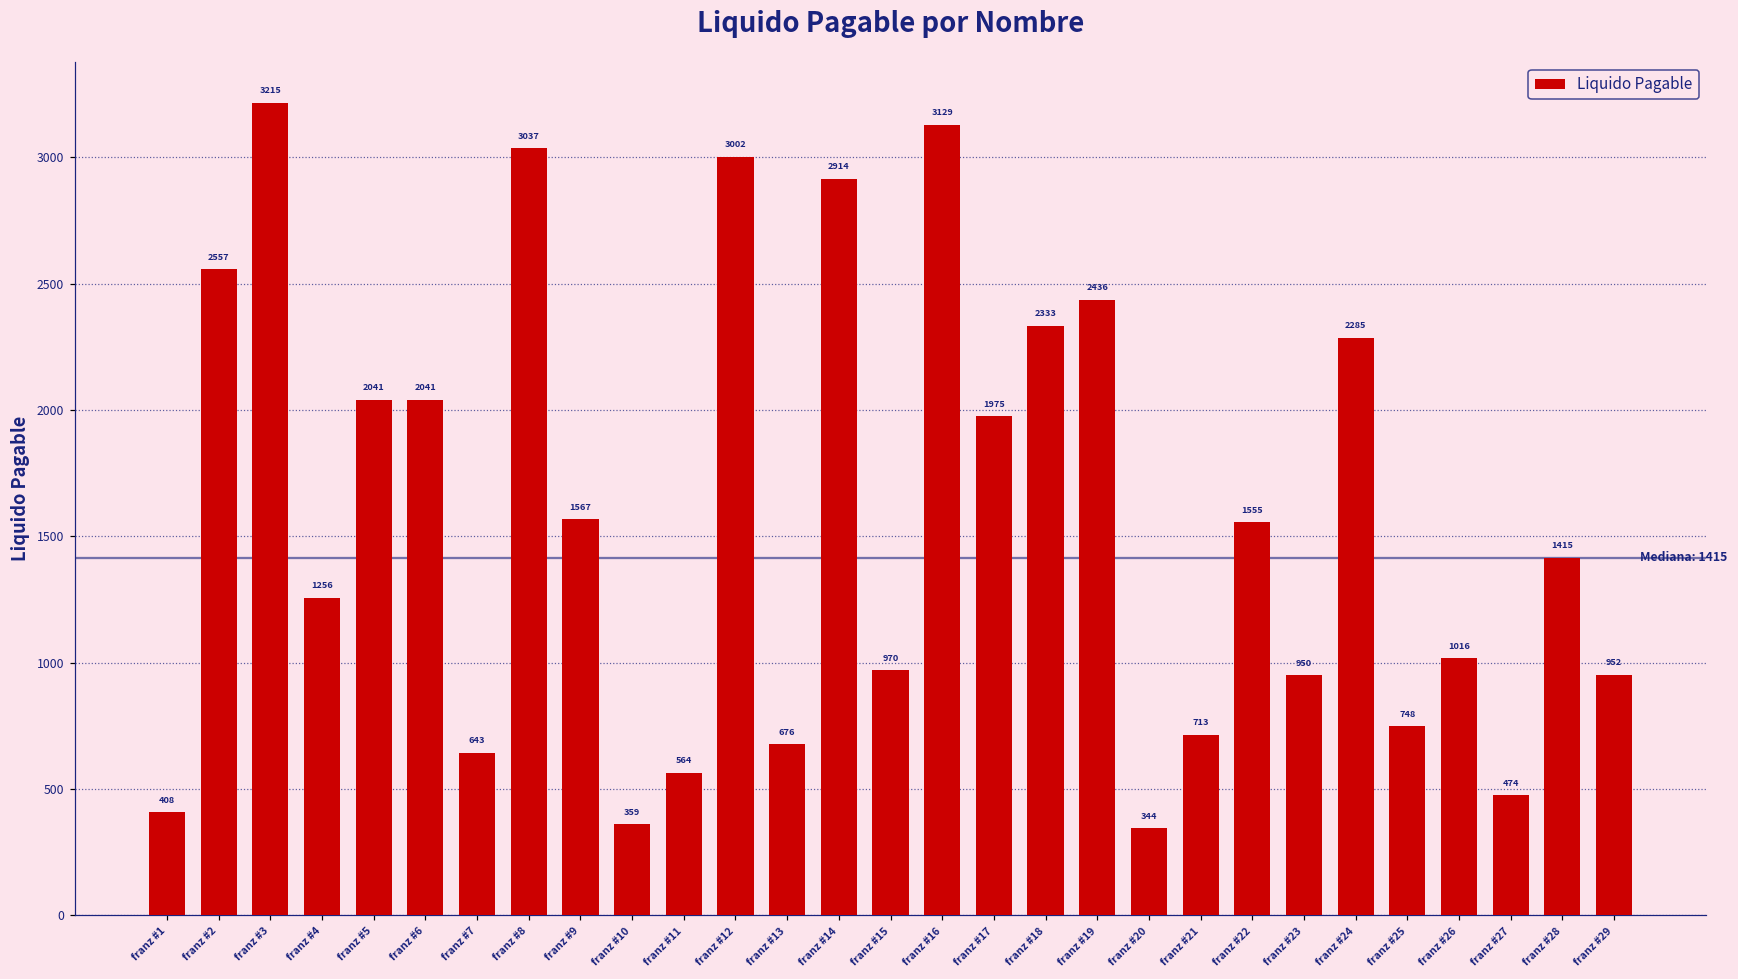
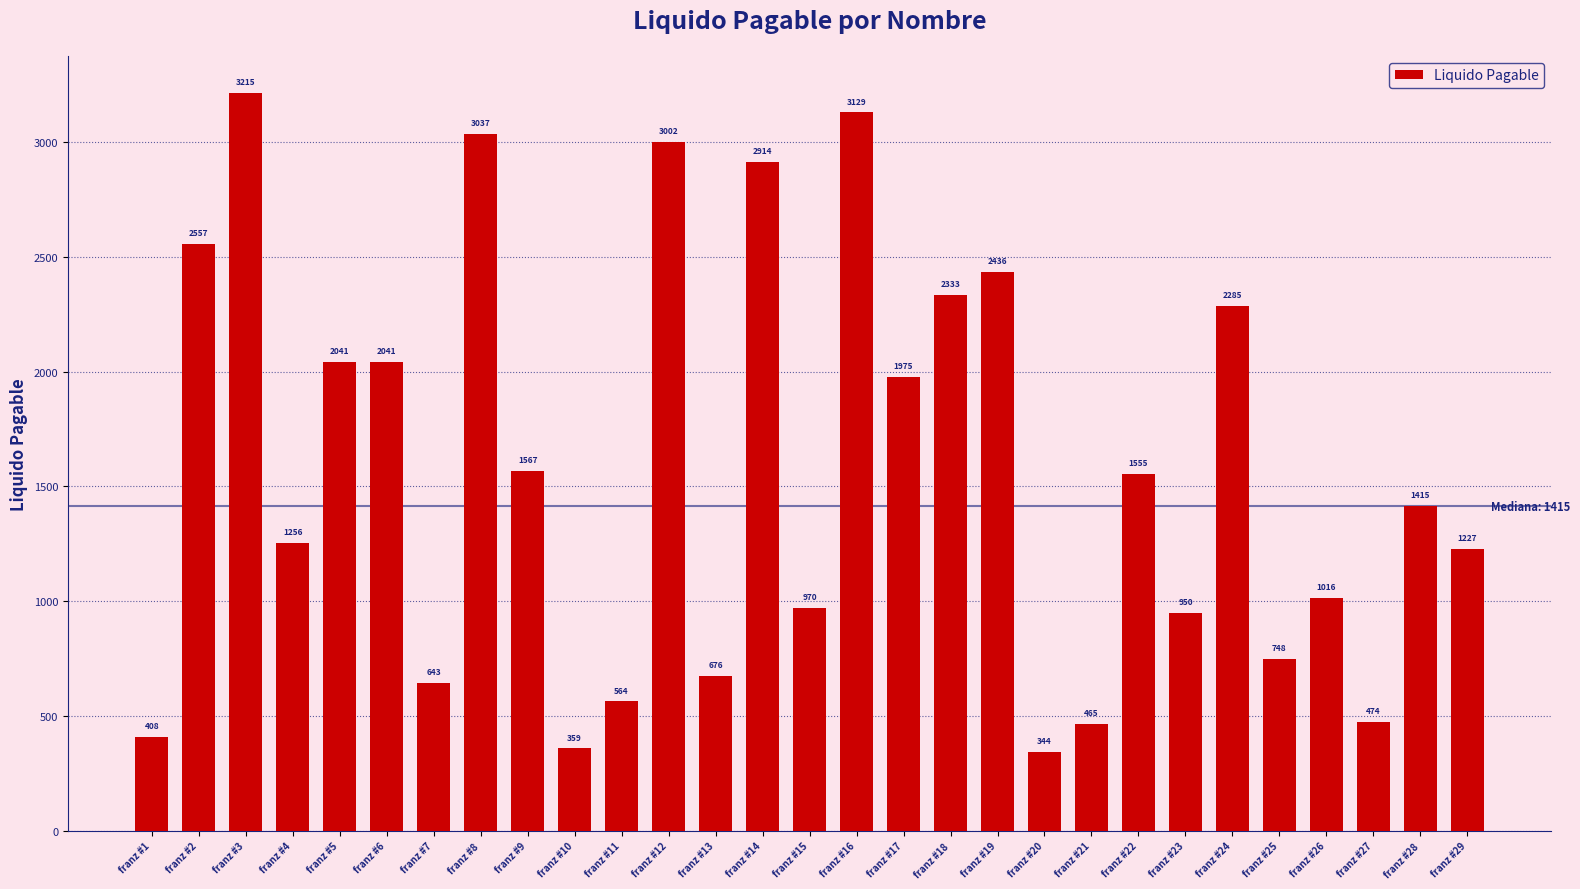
franz #21: 713 -> 465
franz #29: 952 -> 1227
